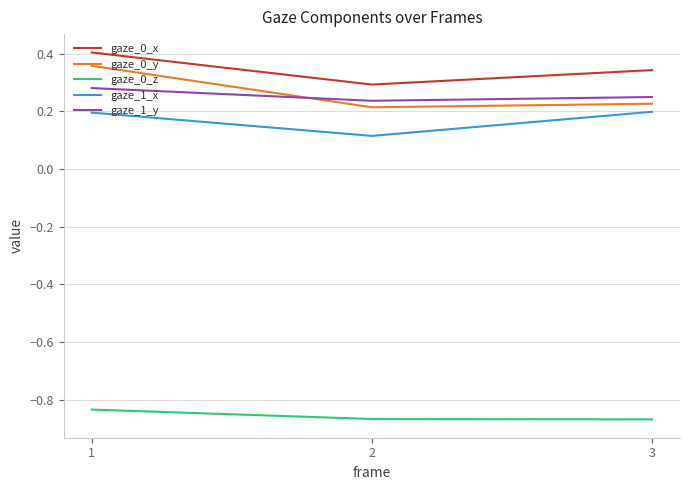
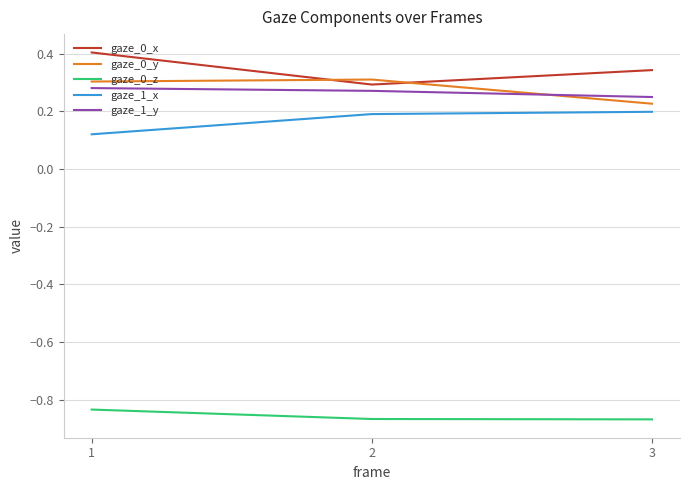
gaze_0_y, 1: 0.36 -> 0.30
gaze_1_x, 1: 0.20 -> 0.12
gaze_0_y, 2: 0.21 -> 0.31
gaze_1_x, 2: 0.11 -> 0.19
gaze_1_y, 2: 0.24 -> 0.27
